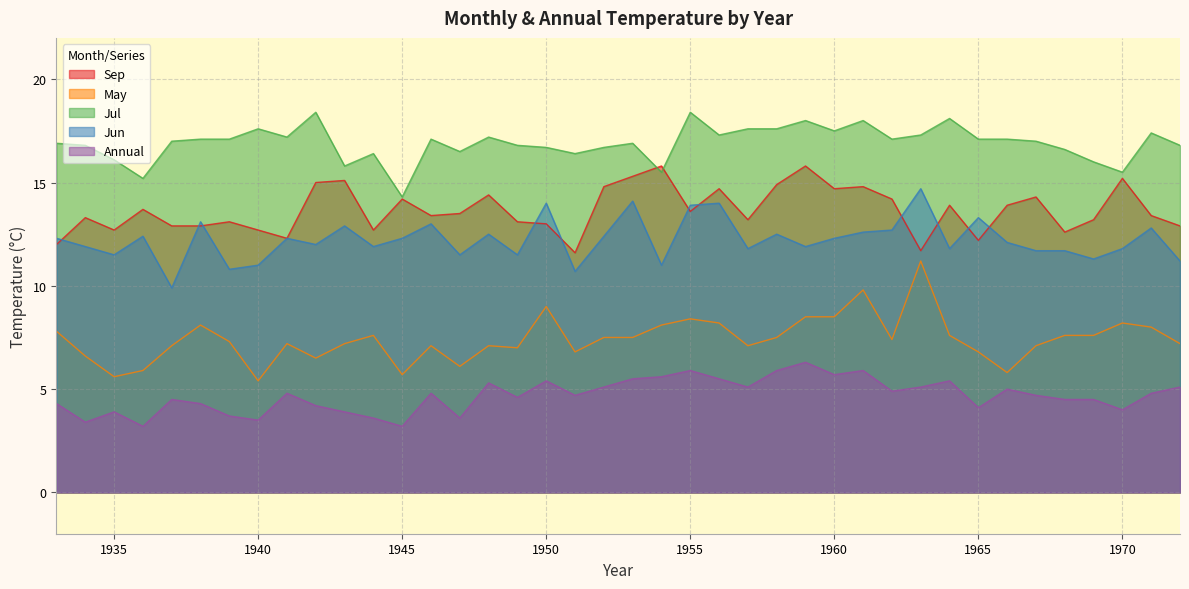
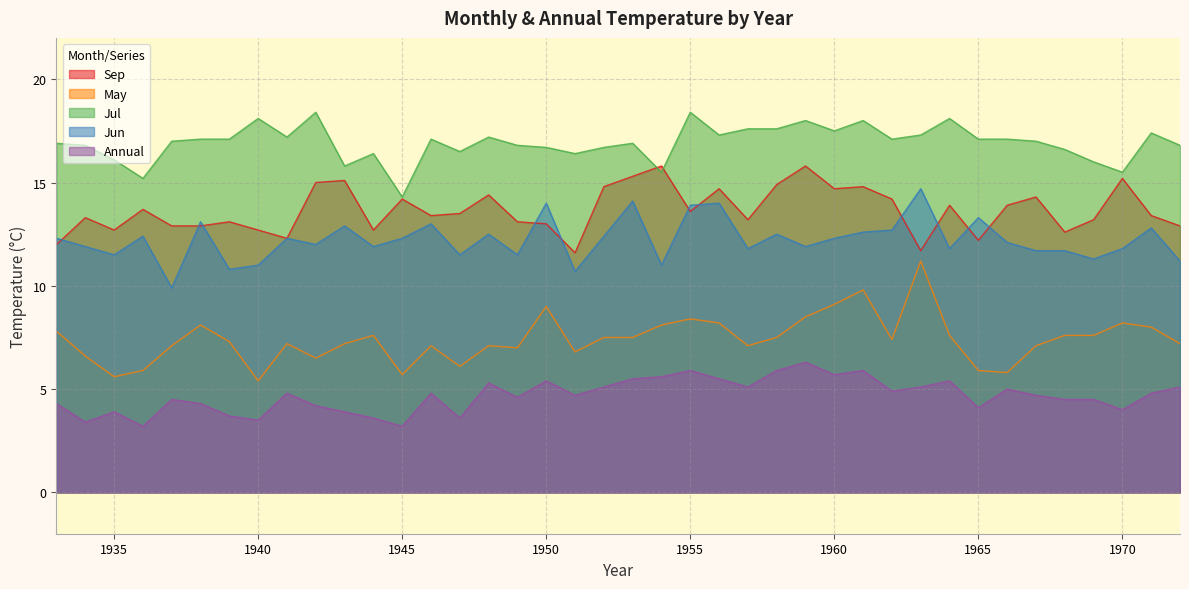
Jul, 1940: 17.6 -> 18.1
May, 1960: 8.5 -> 9.1
May, 1965: 6.8 -> 5.9
